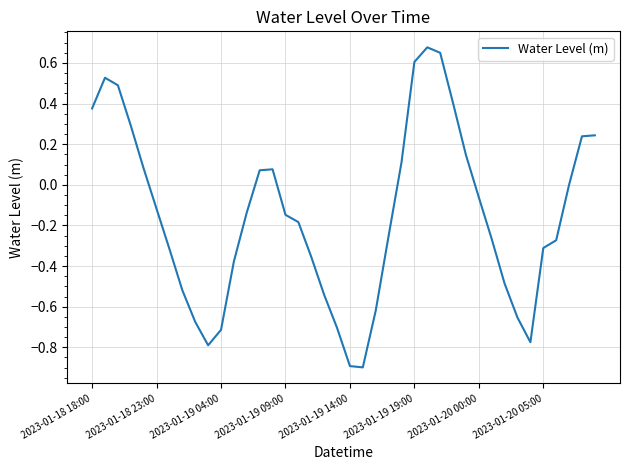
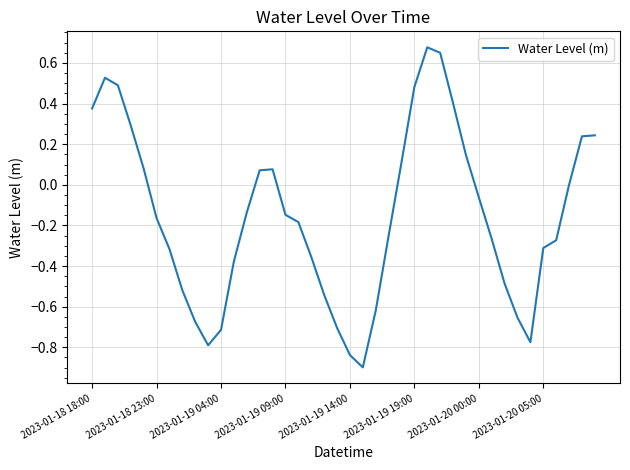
2023-01-18 23:00: -0.12 -> -0.16
2023-01-19 14:00: -0.89 -> -0.84
2023-01-19 19:00: 0.60 -> 0.48
